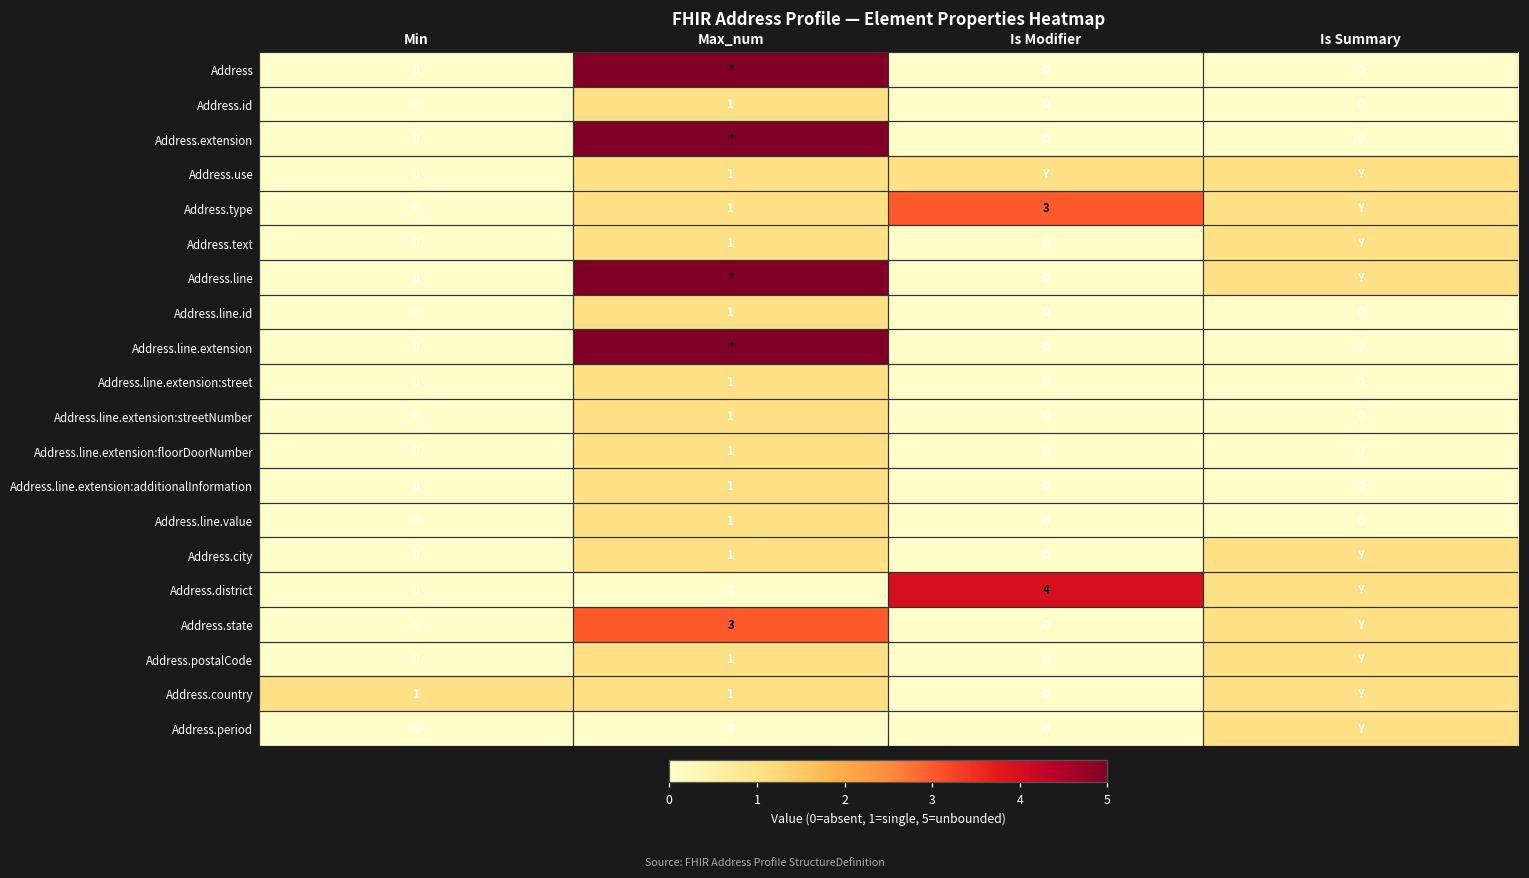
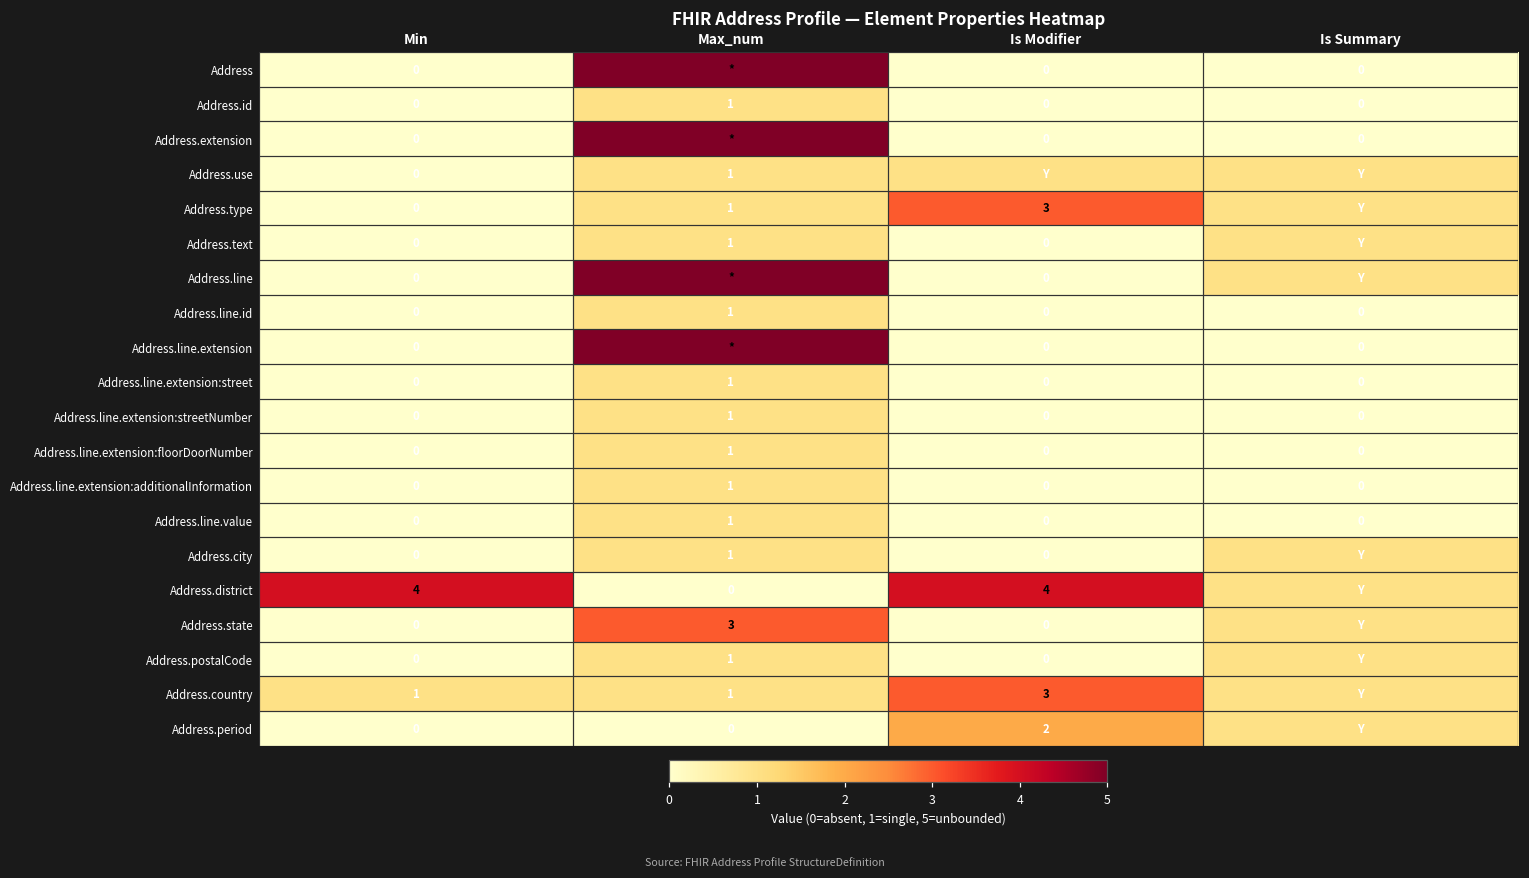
Address.district, Min: 0 -> 4
Address.country, Is Modifier: 0 -> 3
Address.period, Is Modifier: 0 -> 2
